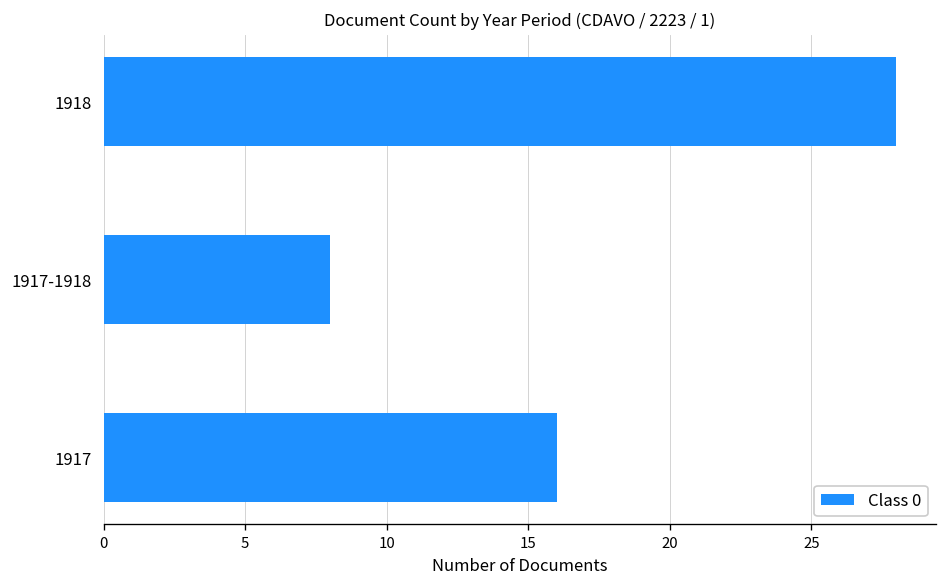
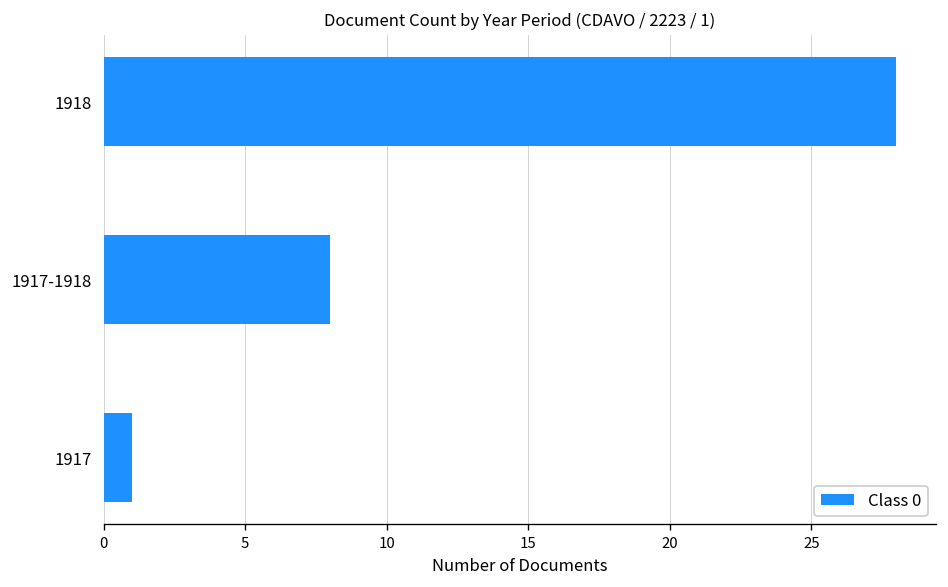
1917: 16 -> 1
